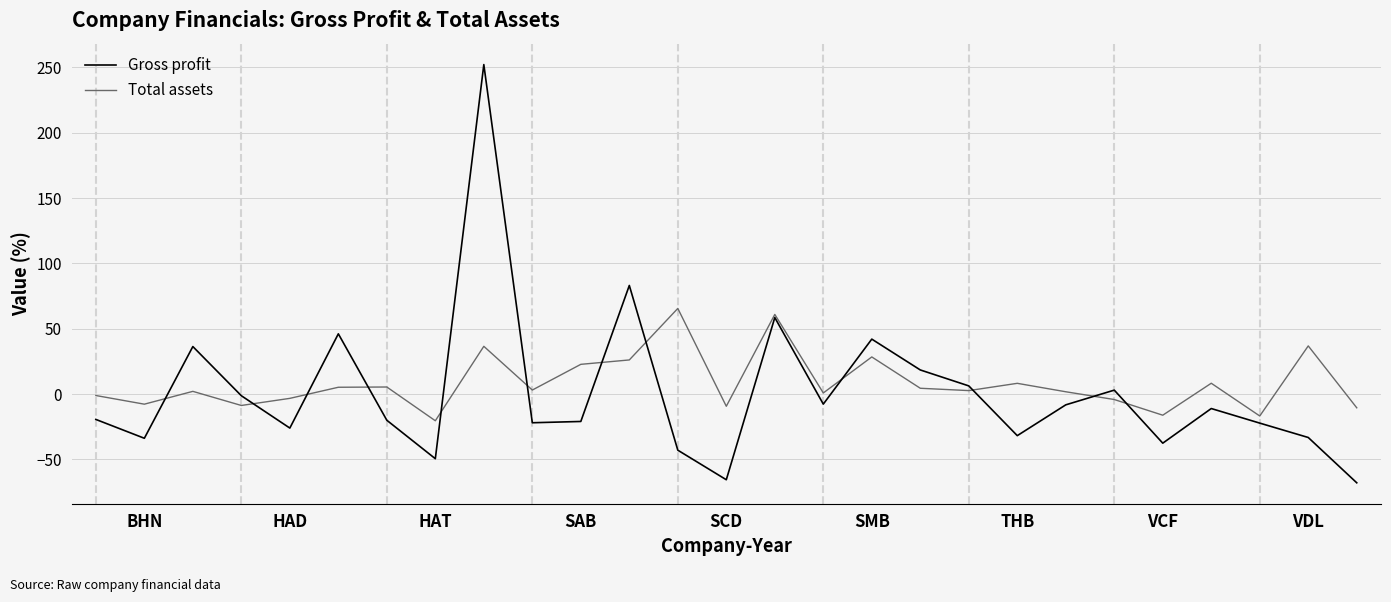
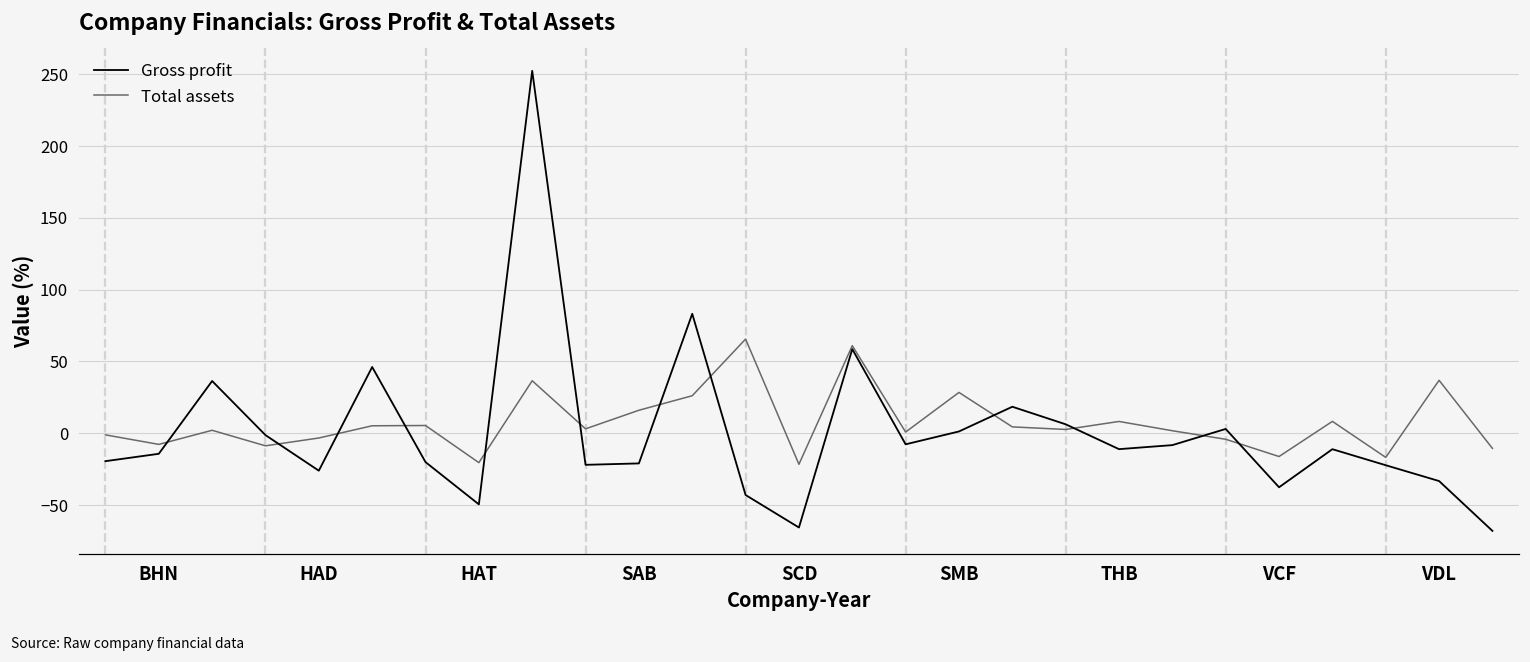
Gross profit, BHN: -34 -> -14
Total assets, SAB: 23 -> 16
Total assets, SCD: -9 -> -22
Gross profit, SMB: 42 -> 1
Gross profit, THB: -32 -> -11
